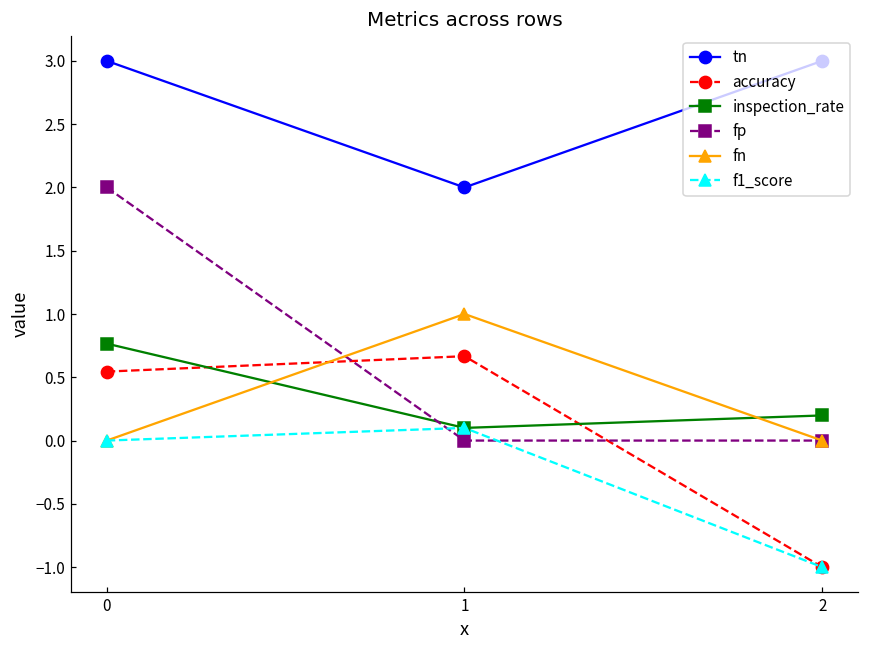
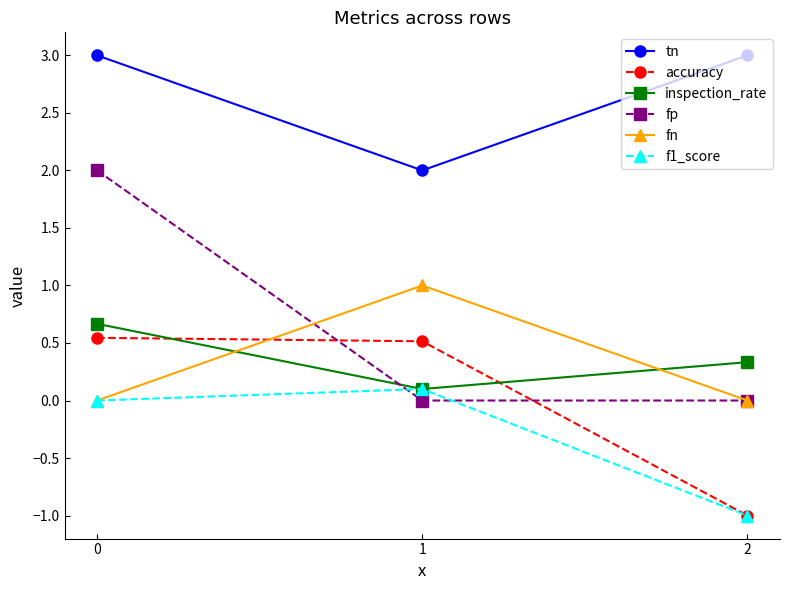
inspection_rate, 0: 0.77 -> 0.67
accuracy, 1: 0.67 -> 0.51
inspection_rate, 2: 0.20 -> 0.33
